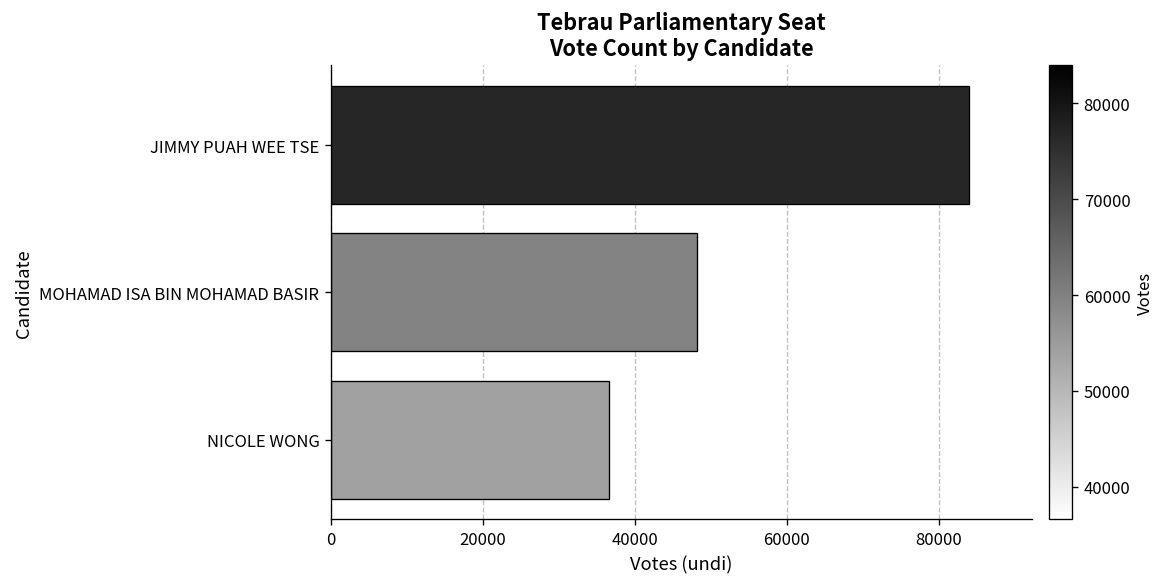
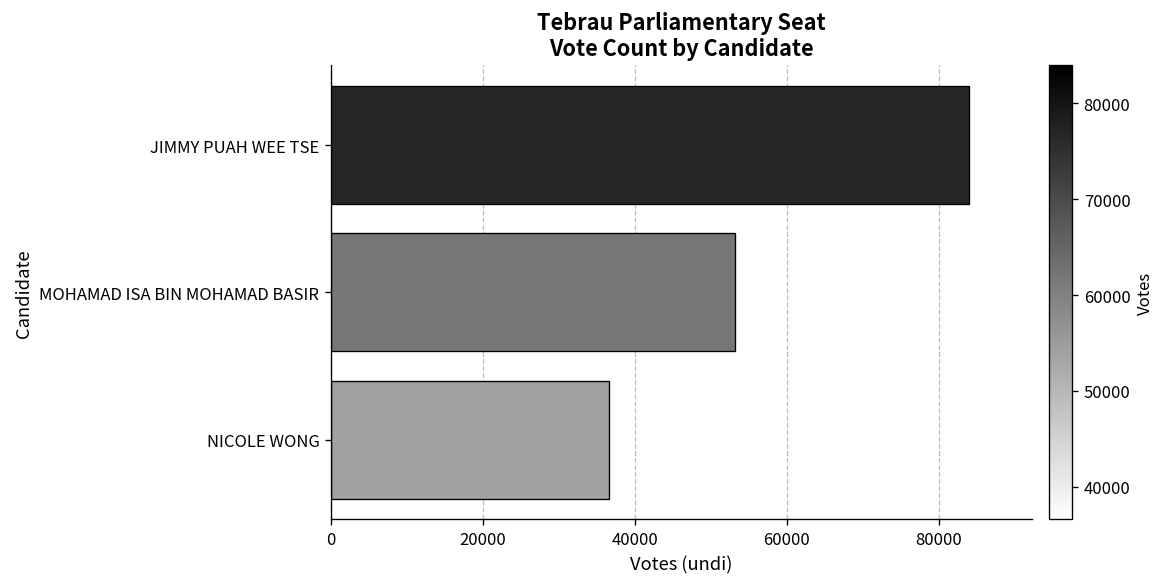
MOHAMAD ISA BIN MOHAMAD BASIR: 48000 -> 53000
